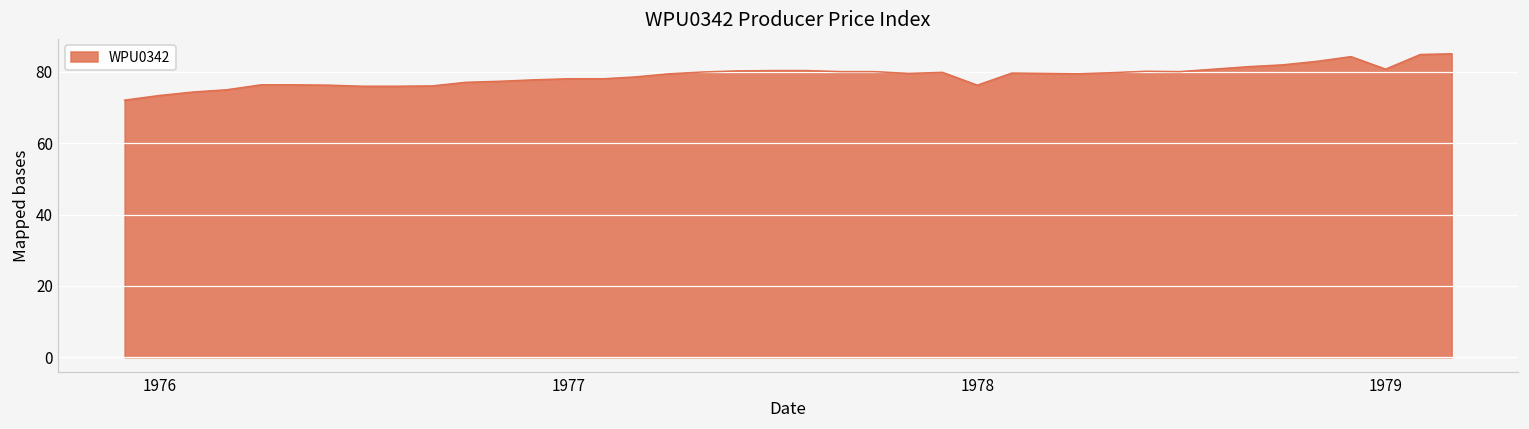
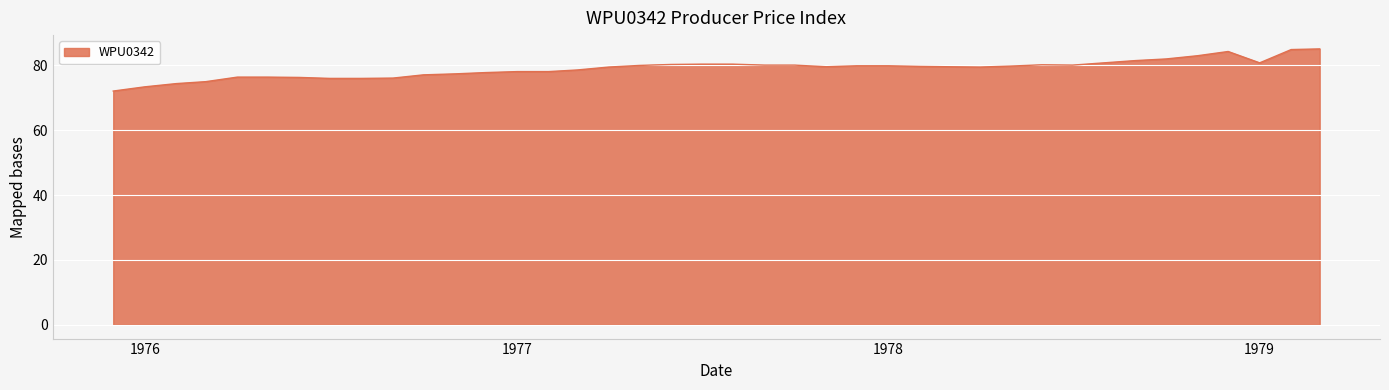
1978: 76 -> 80
